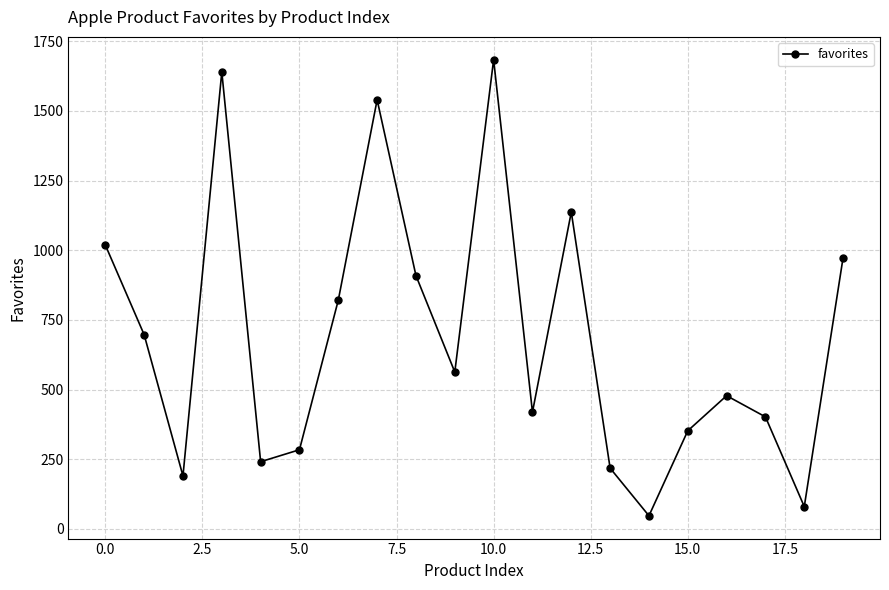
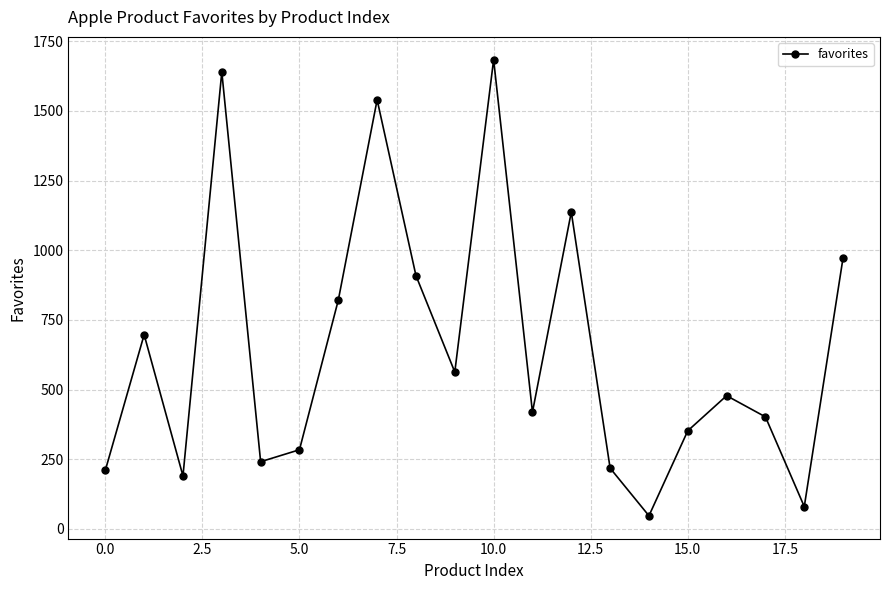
0.0: 1020 -> 210
